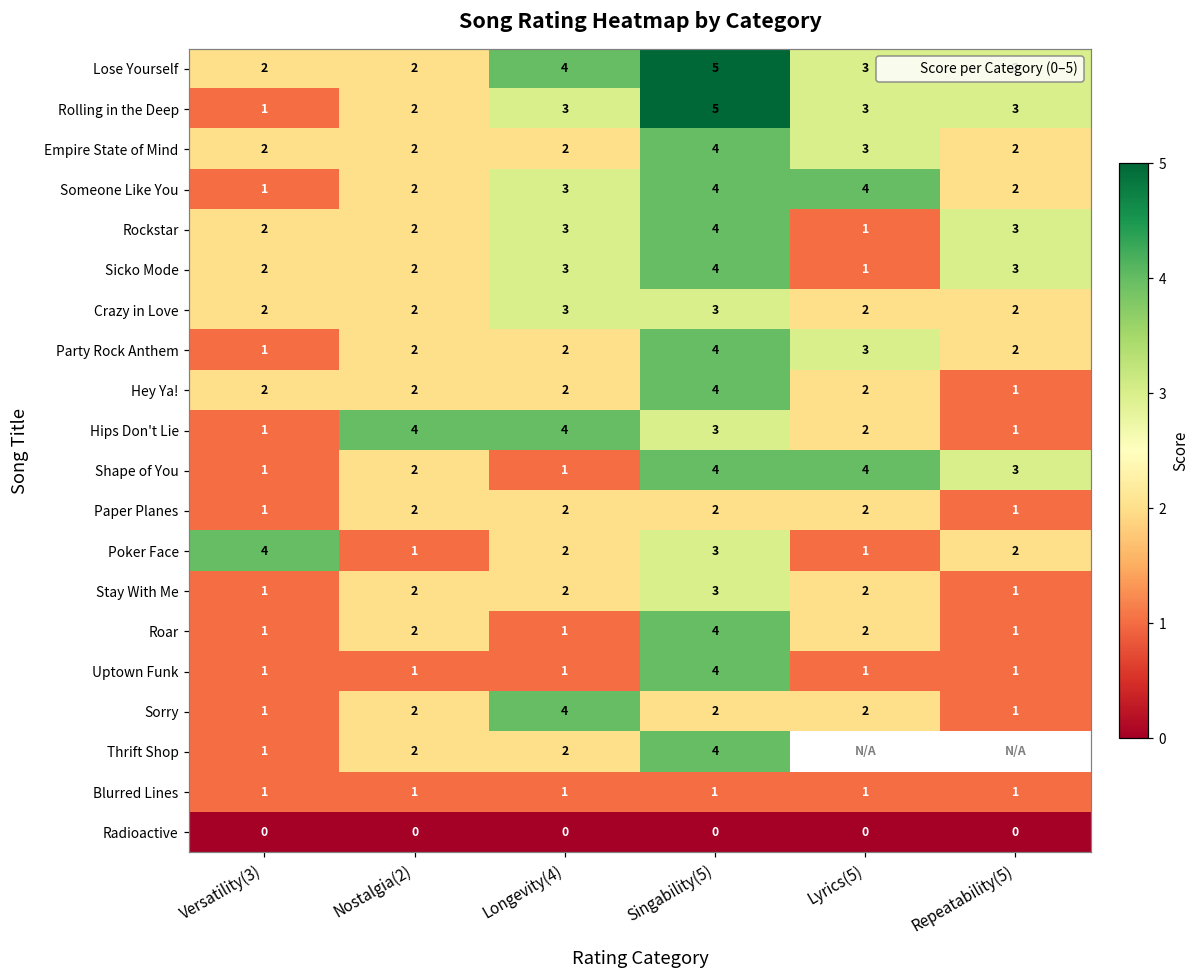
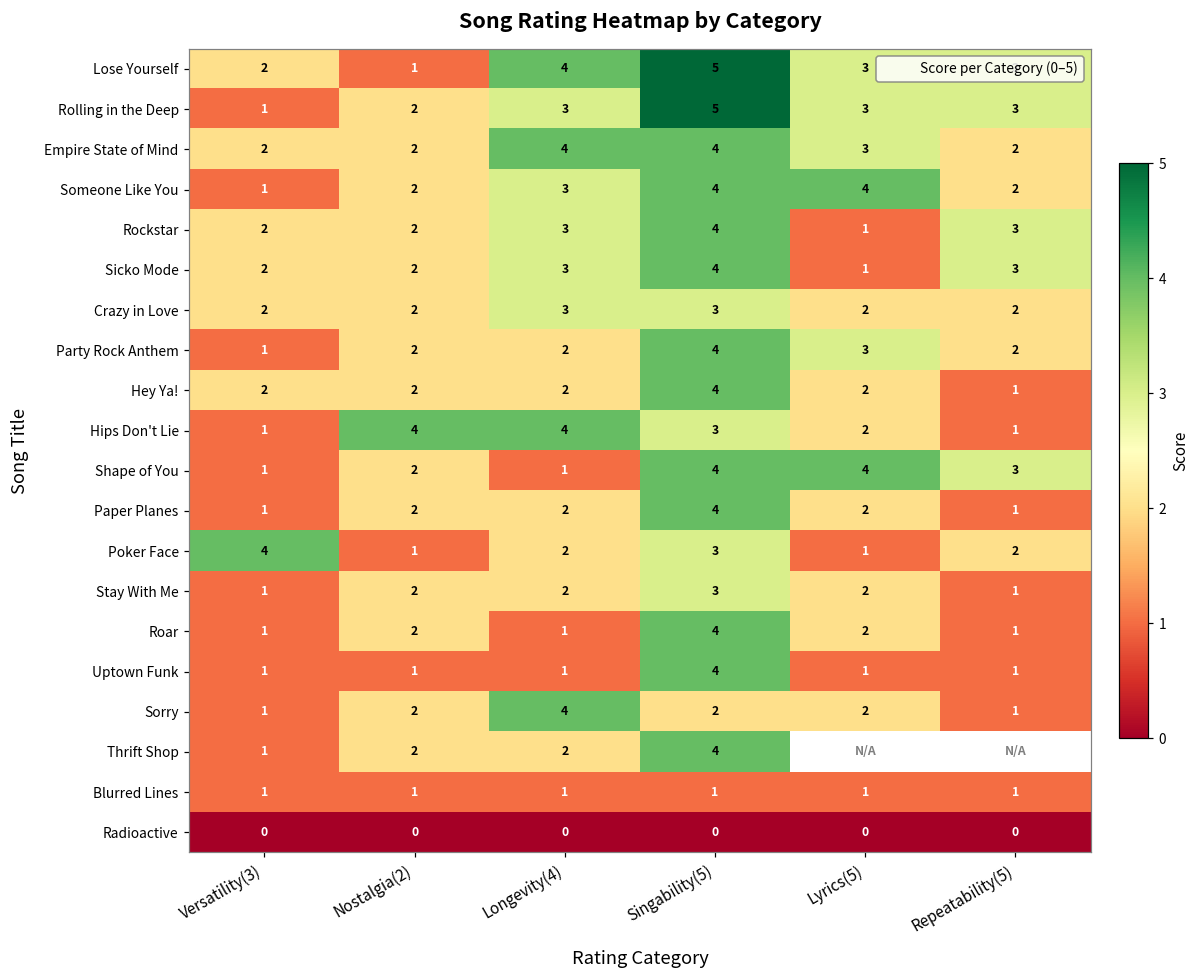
Lose Yourself, Nostalgia(2): 2 -> 1
Empire State of Mind, Longevity(4): 2 -> 4
Paper Planes, Singability(5): 2 -> 4
